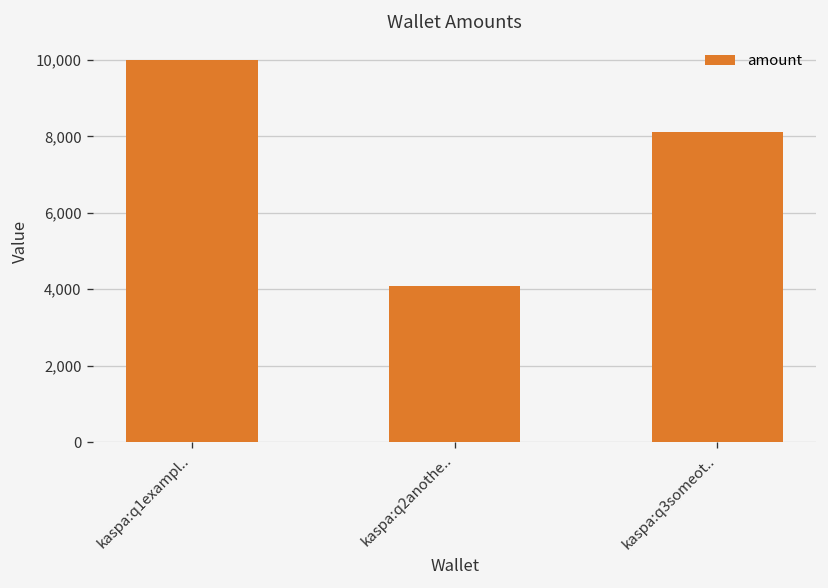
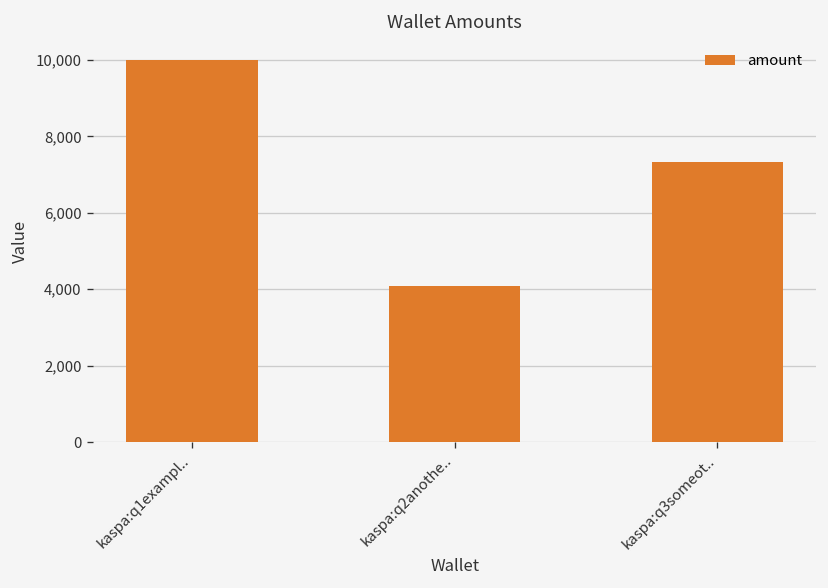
kaspa:q3someot..: 8,100 -> 7,300
